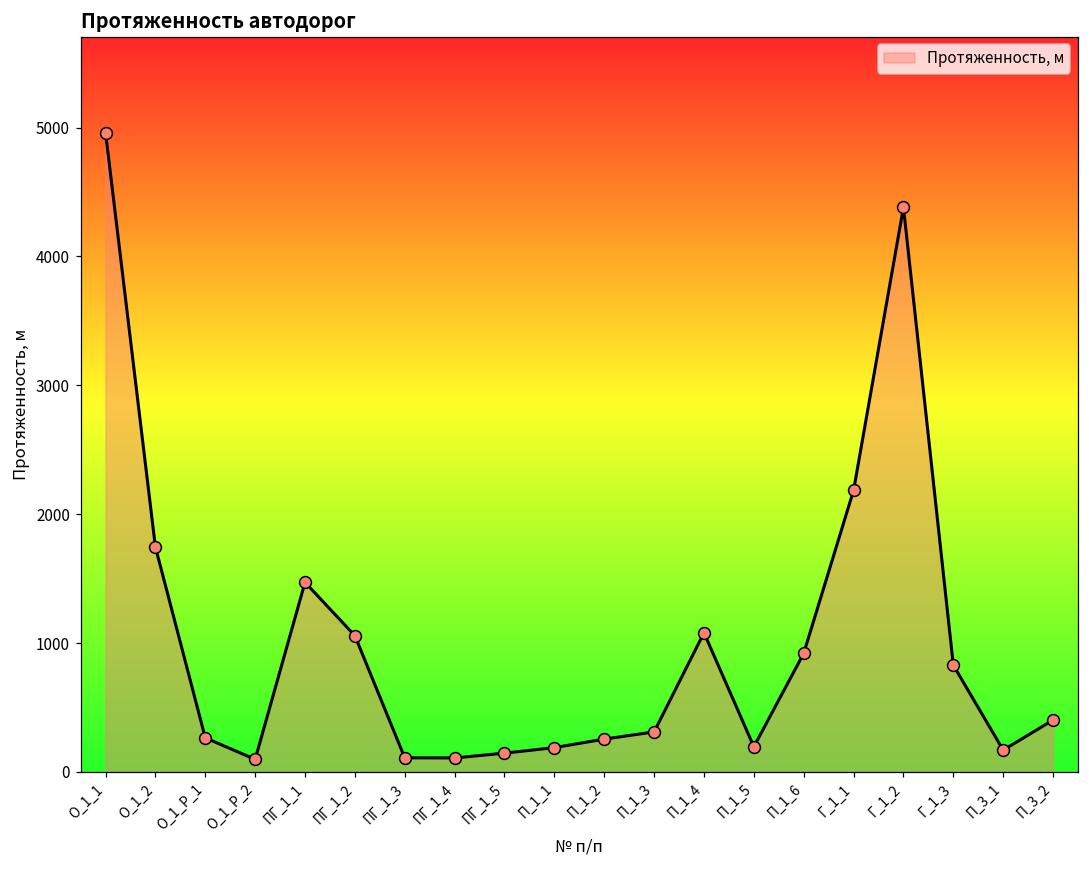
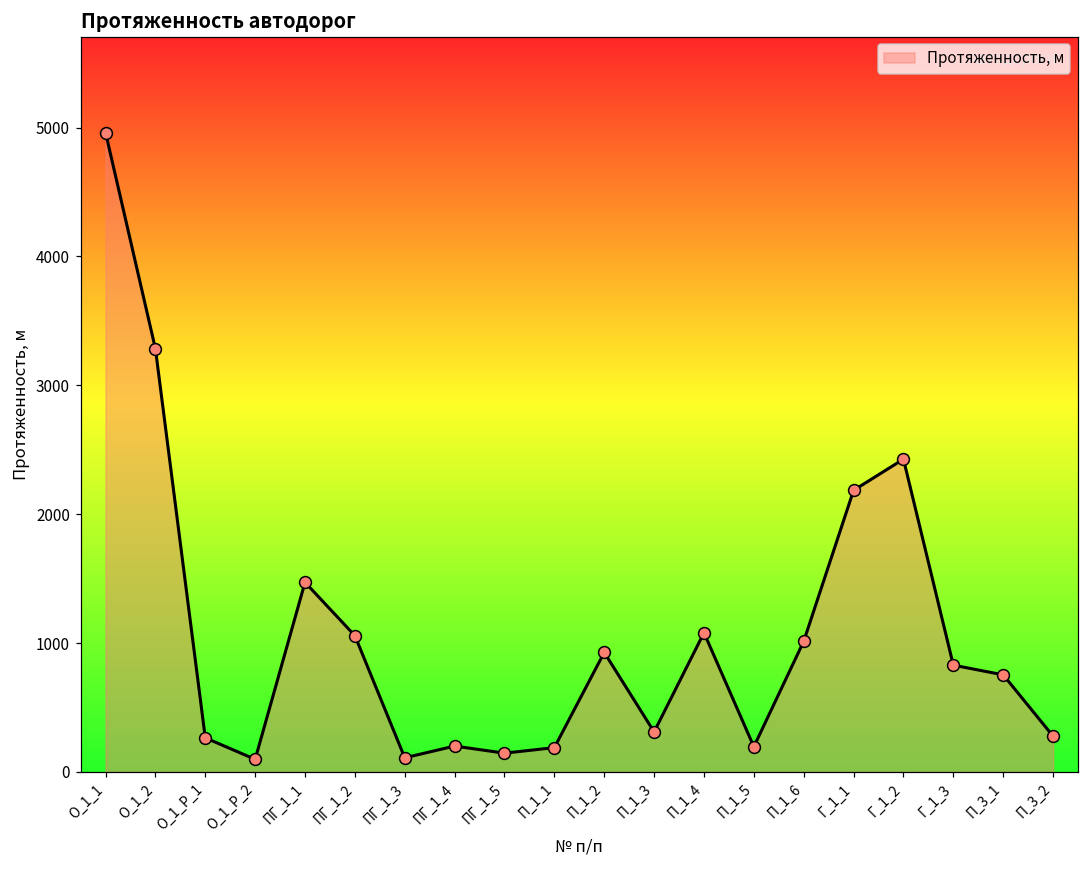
О_1_2: 1750 -> 3280
ПГ_1_4: 110 -> 200
П_1_2: 250 -> 930
П_1_6: 920 -> 1010
Г_1_2: 4380 -> 2430
П_3_1: 170 -> 750
П_3_2: 400 -> 280
